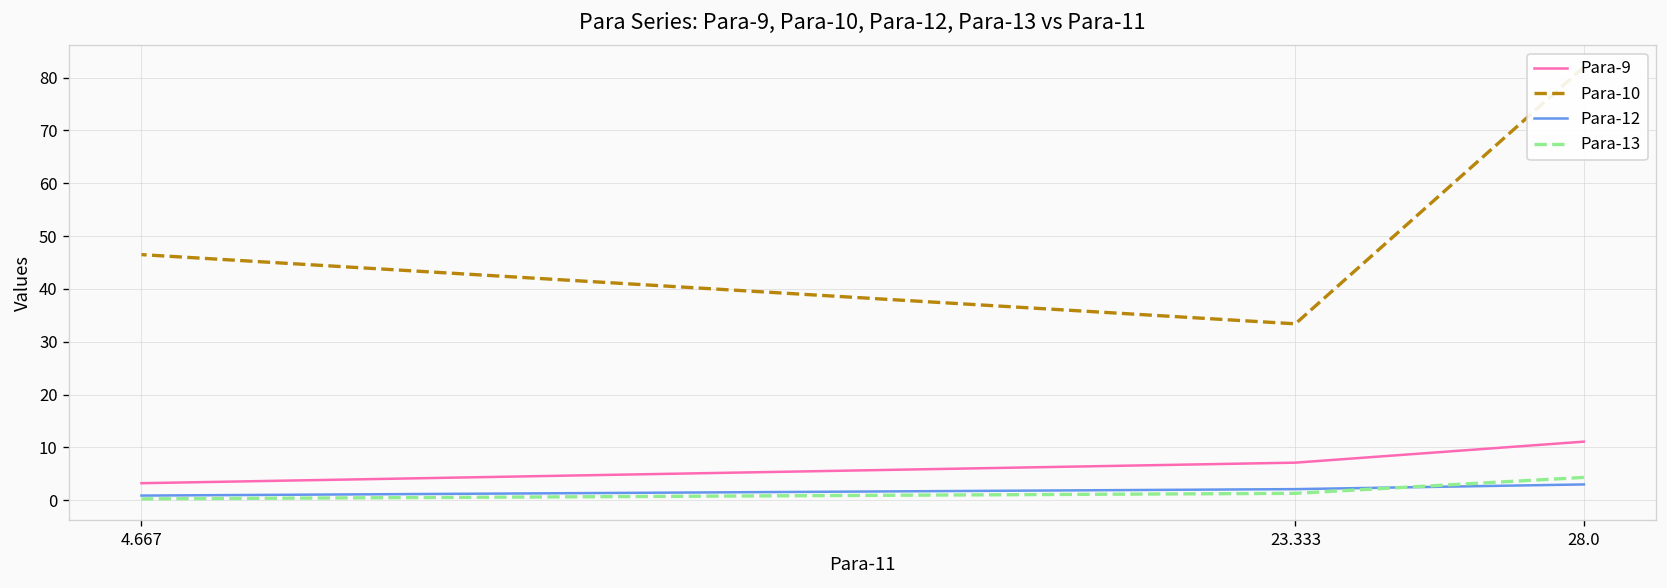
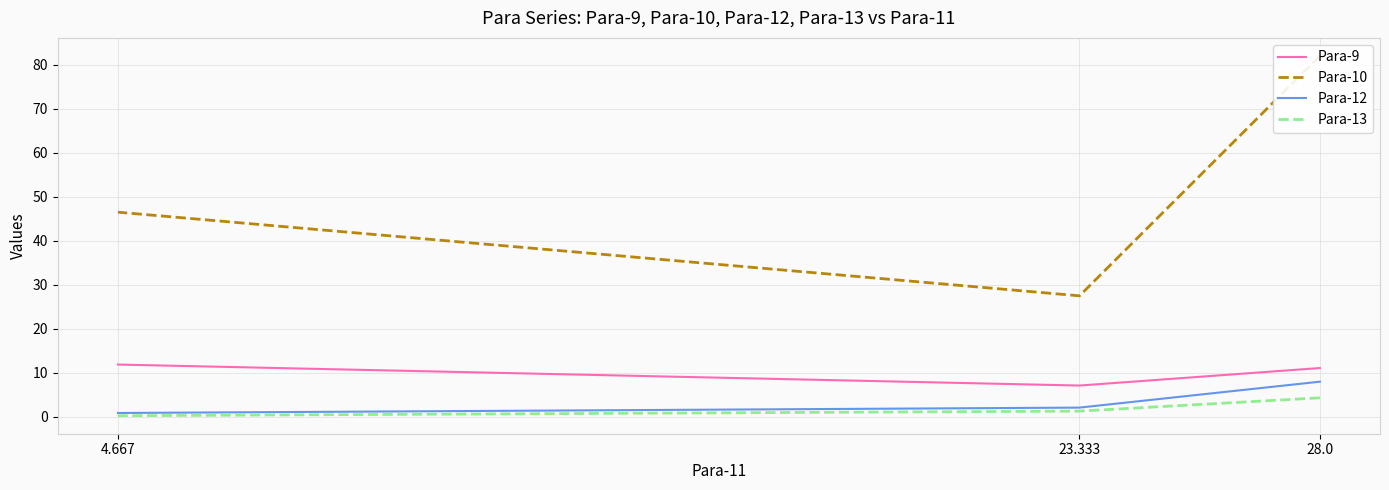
Para-9, 4.667: 3 -> 12
Para-10, 23.333: 33 -> 28
Para-12, 28.0: 3 -> 8
